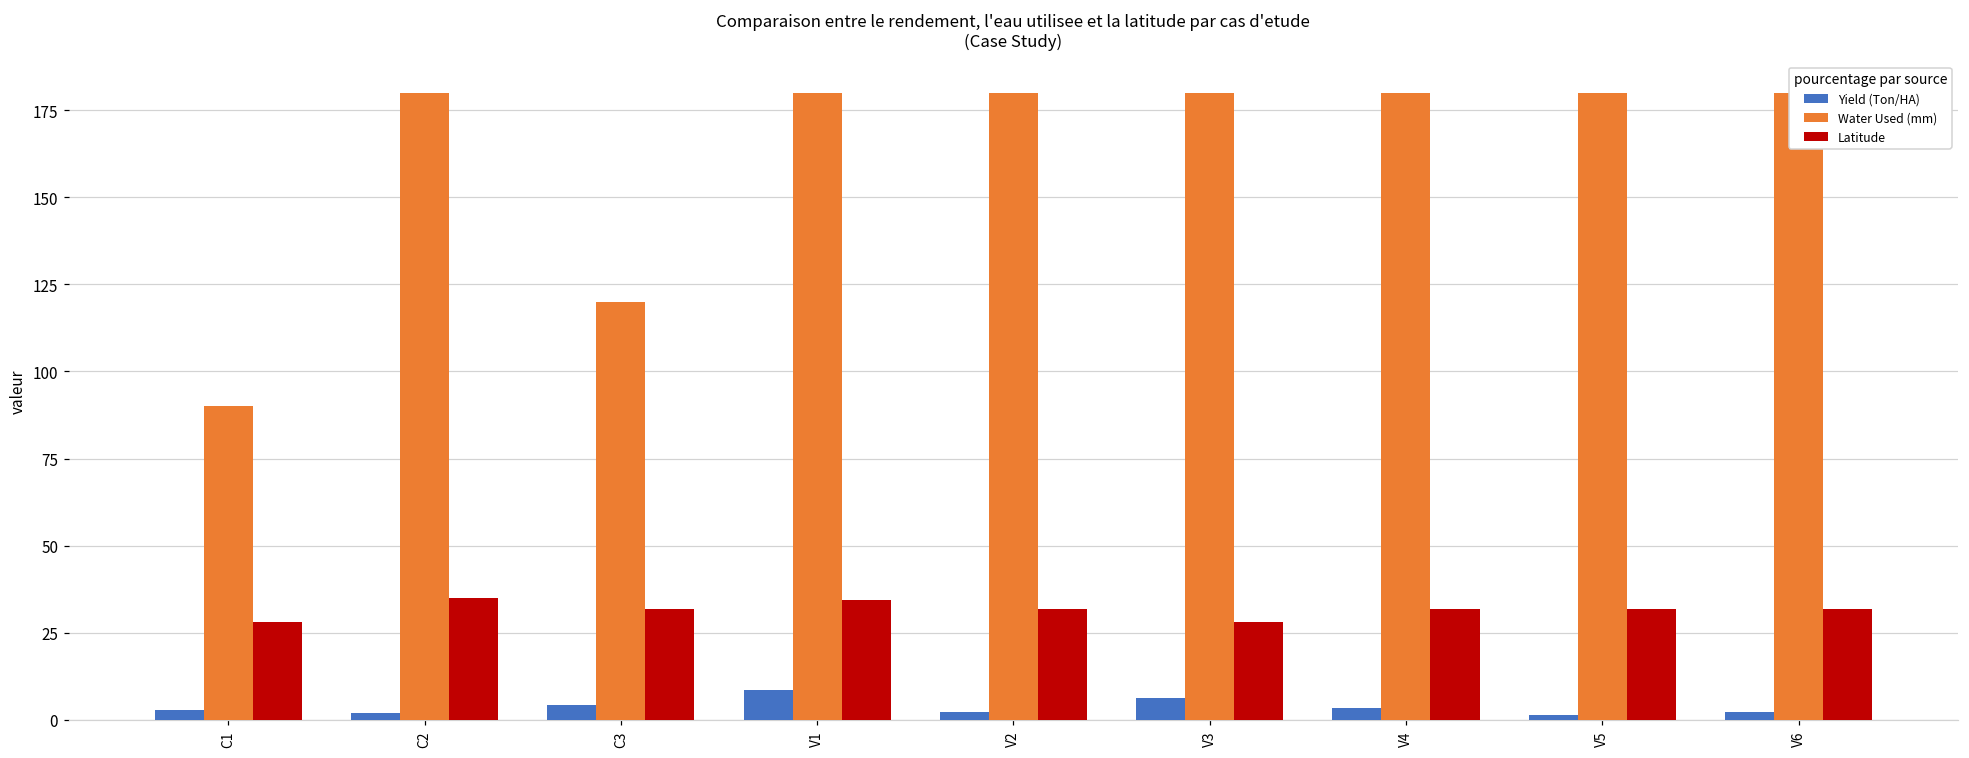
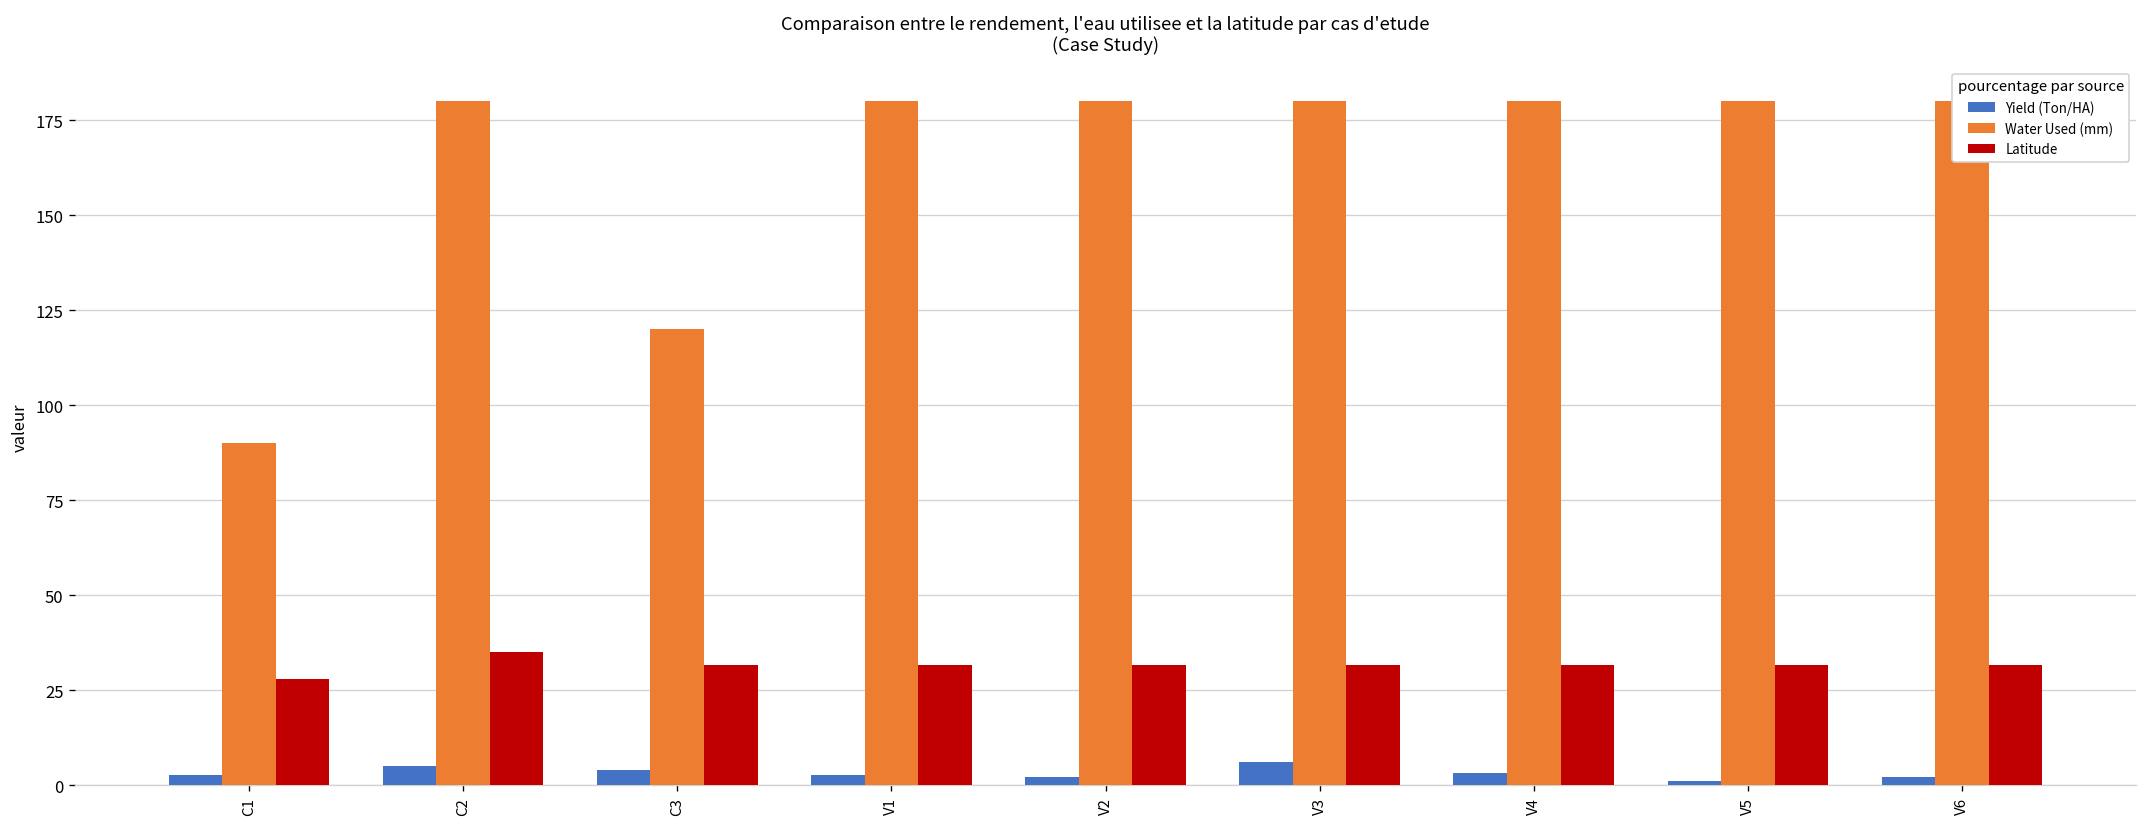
Yield (Ton/HA), C2: 2 -> 5
Yield (Ton/HA), V1: 9 -> 3
Latitude, V1: 34 -> 32
Latitude, V3: 28 -> 32
